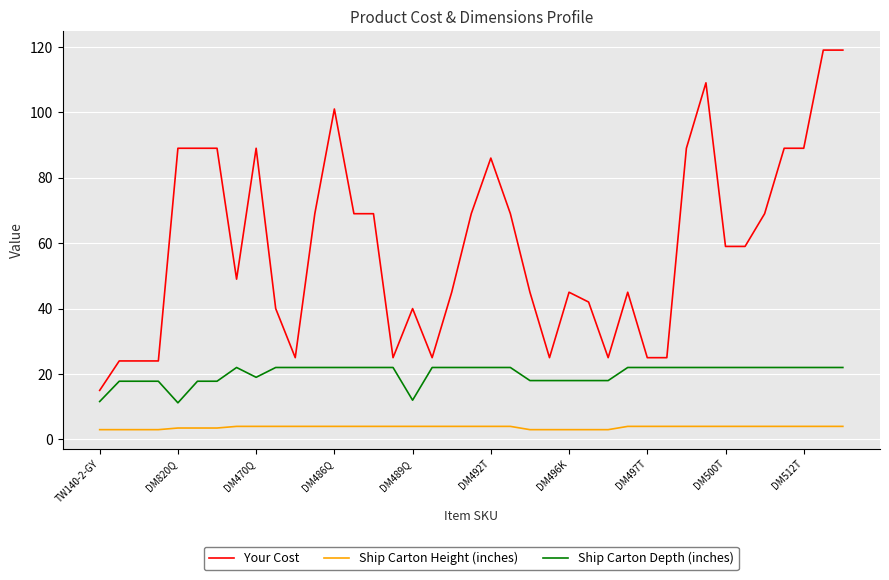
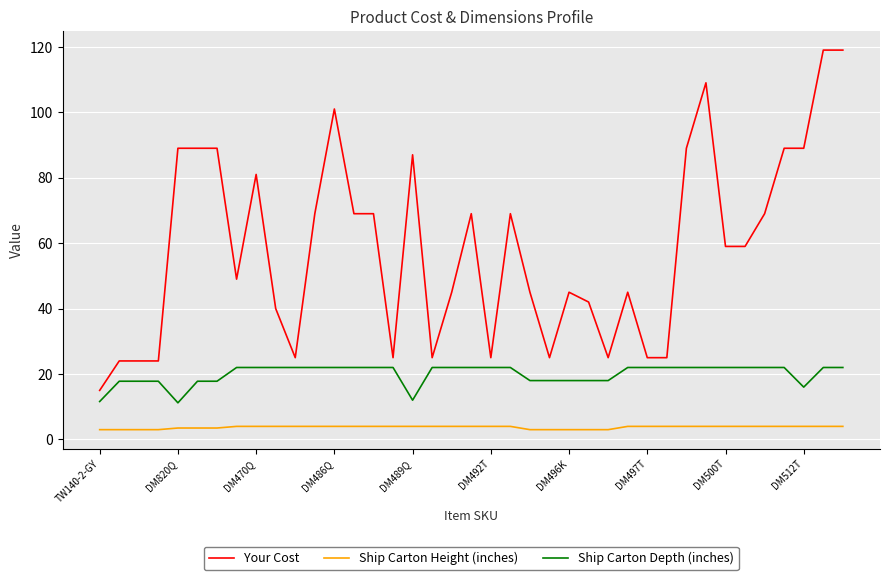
Your Cost, DM470Q: 89 -> 81
Ship Carton Depth (inches), DM470Q: 19 -> 22
Your Cost, DM489Q: 40 -> 87
Your Cost, DM492T: 86 -> 25
Ship Carton Depth (inches), DM512T: 22 -> 16
